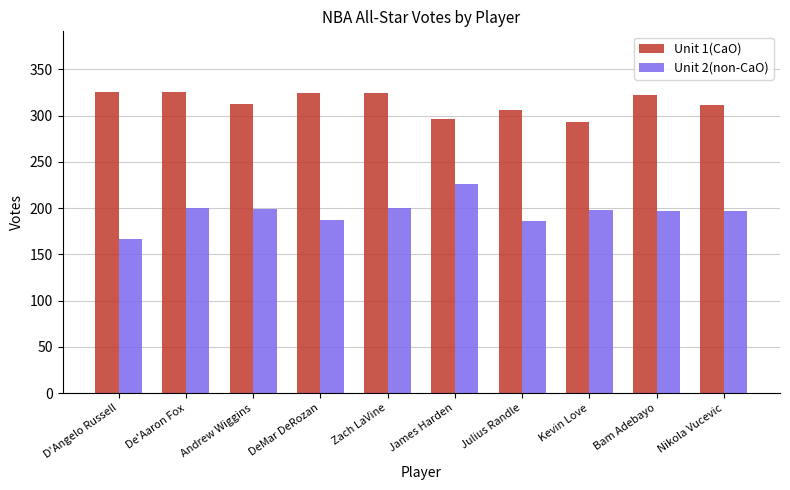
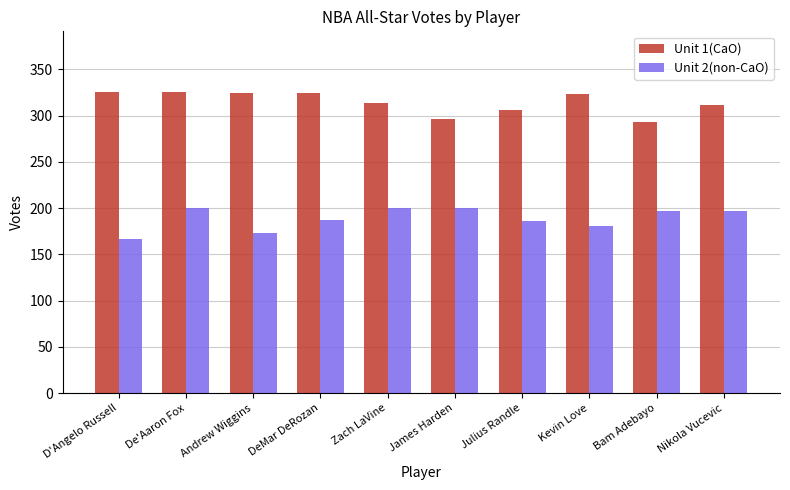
Unit 1(CaO), Andrew Wiggins: 310 -> 330
Unit 2(non-CaO), Andrew Wiggins: 200 -> 170
Unit 1(CaO), Zach LaVine: 320 -> 310
Unit 2(non-CaO), James Harden: 230 -> 200
Unit 1(CaO), Kevin Love: 290 -> 320
Unit 2(non-CaO), Kevin Love: 200 -> 180
Unit 1(CaO), Bam Adebayo: 320 -> 290
